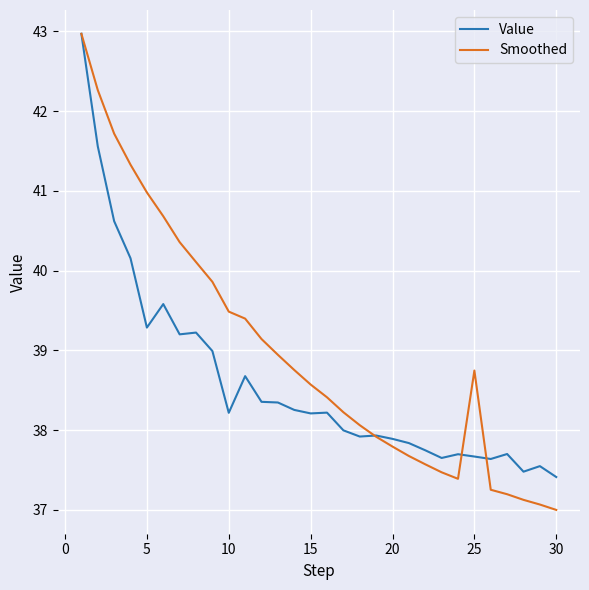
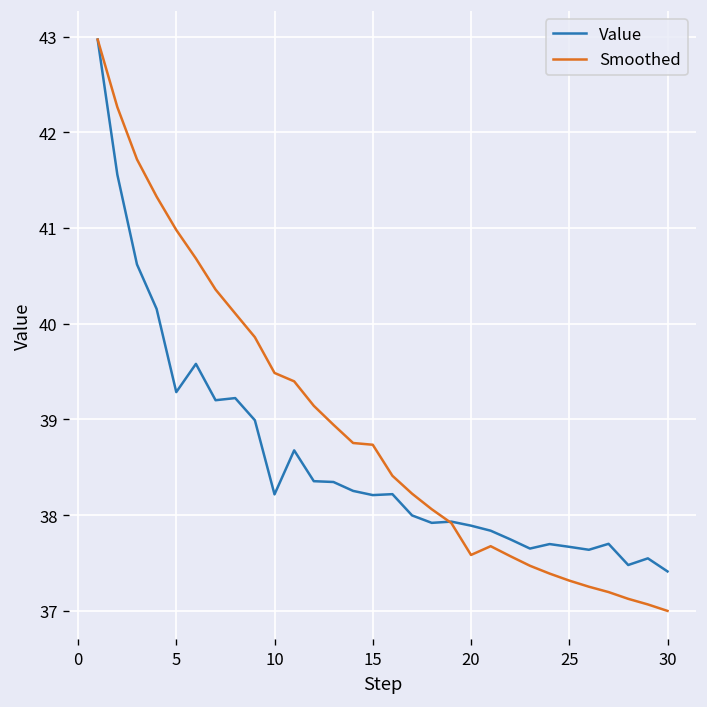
Smoothed, 15: 38.6 -> 38.7
Smoothed, 20: 37.8 -> 37.6
Smoothed, 25: 38.7 -> 37.3
